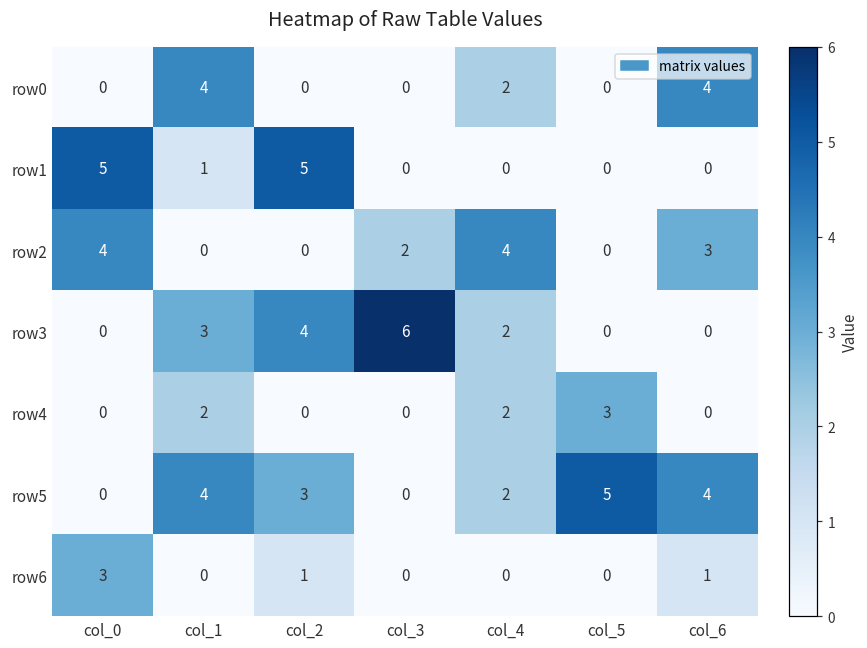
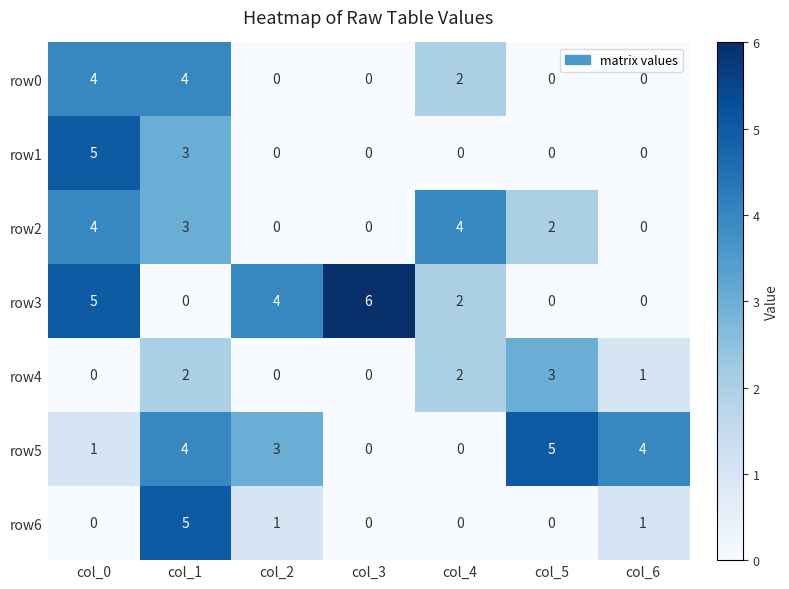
row0, col_0: 0 -> 4
row0, col_6: 4 -> 0
row1, col_1: 1 -> 3
row1, col_2: 5 -> 0
row2, col_1: 0 -> 3
row2, col_3: 2 -> 0
row2, col_5: 0 -> 2
row2, col_6: 3 -> 0
row3, col_0: 0 -> 5
row3, col_1: 3 -> 0
row4, col_6: 0 -> 1
row5, col_0: 0 -> 1
row5, col_4: 2 -> 0
row6, col_0: 3 -> 0
row6, col_1: 0 -> 5
